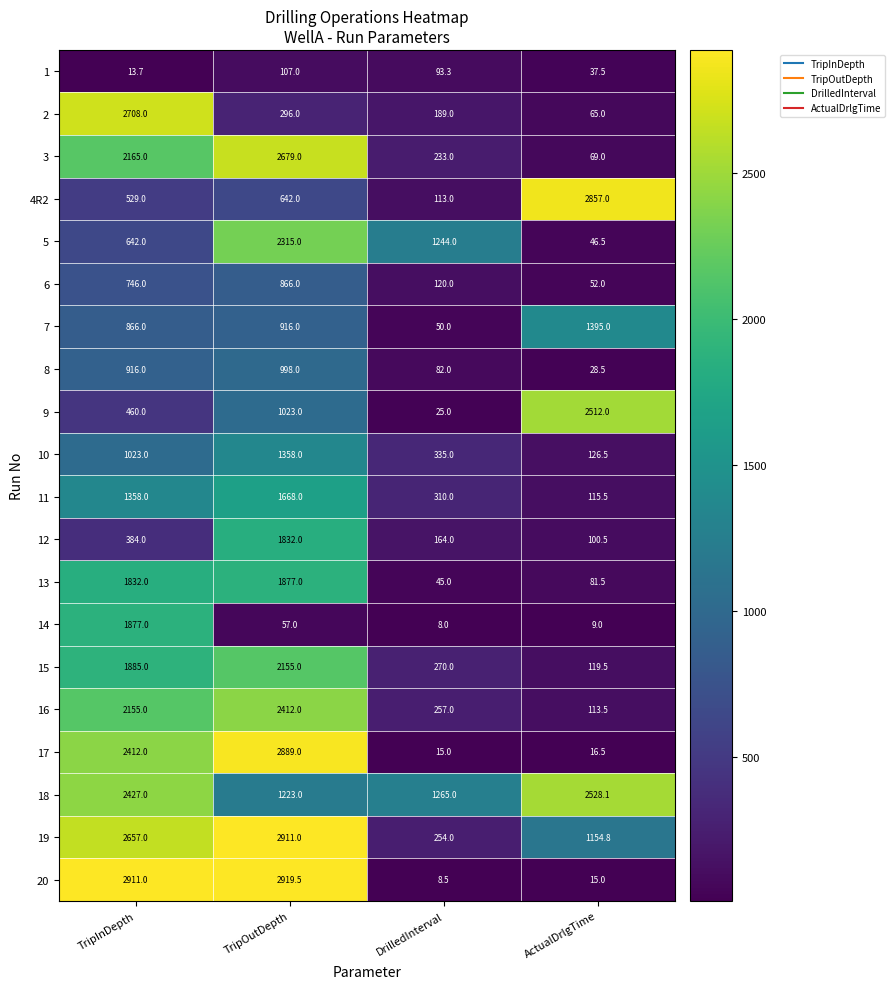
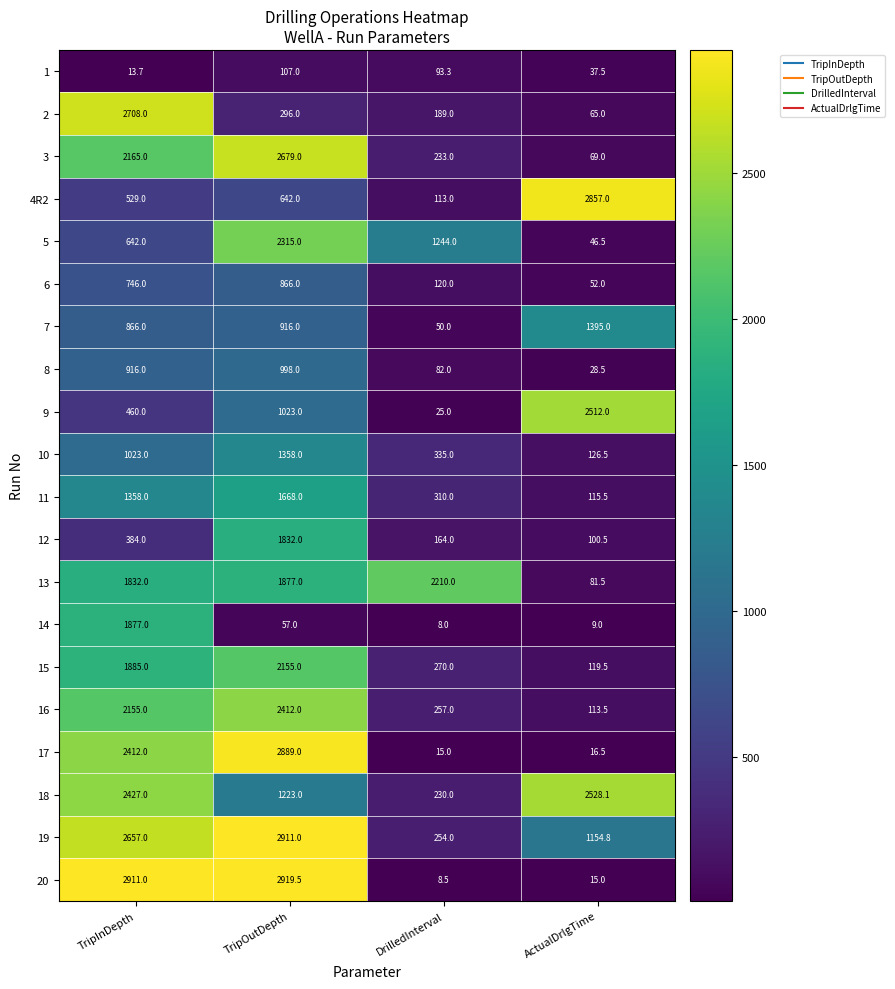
13, DrilledInterval: 45.0 -> 2210.0
18, DrilledInterval: 1265.0 -> 230.0
